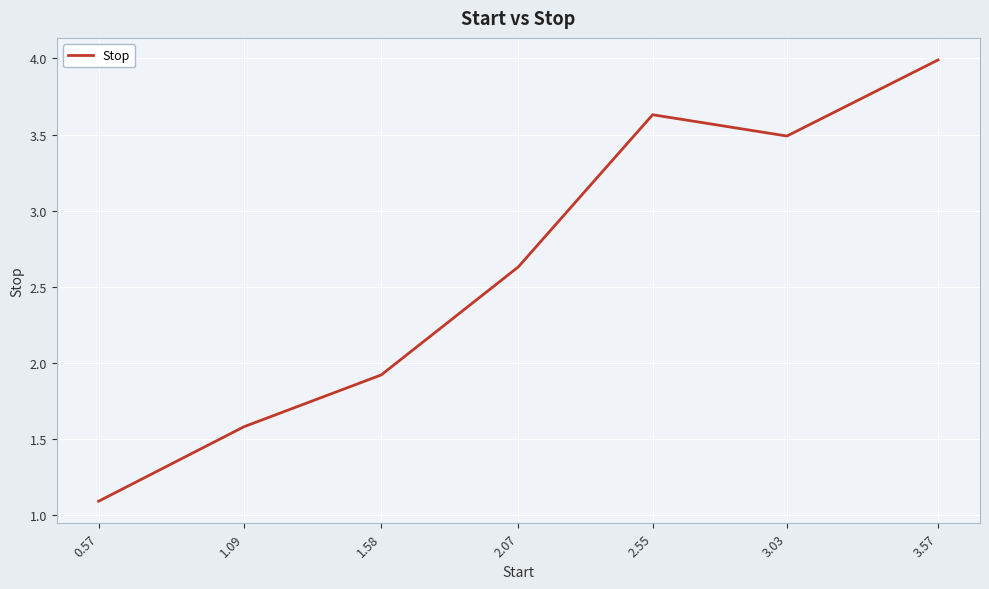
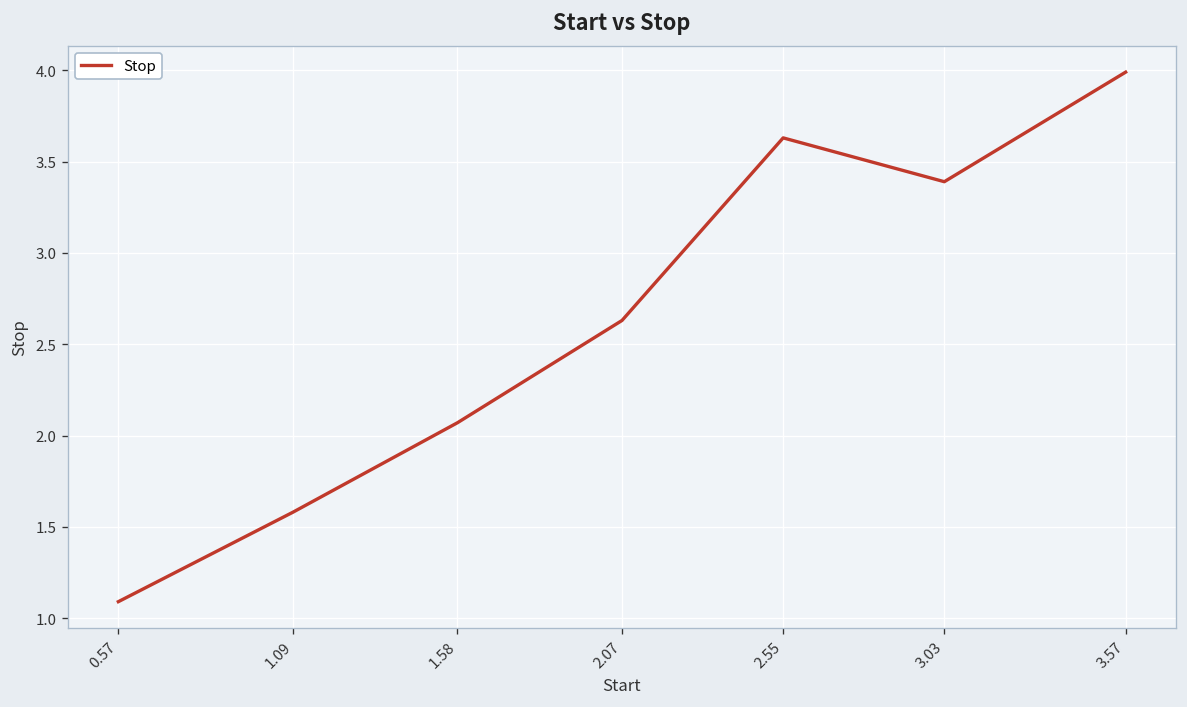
1.58: 1.92 -> 2.07
3.03: 3.49 -> 3.39
